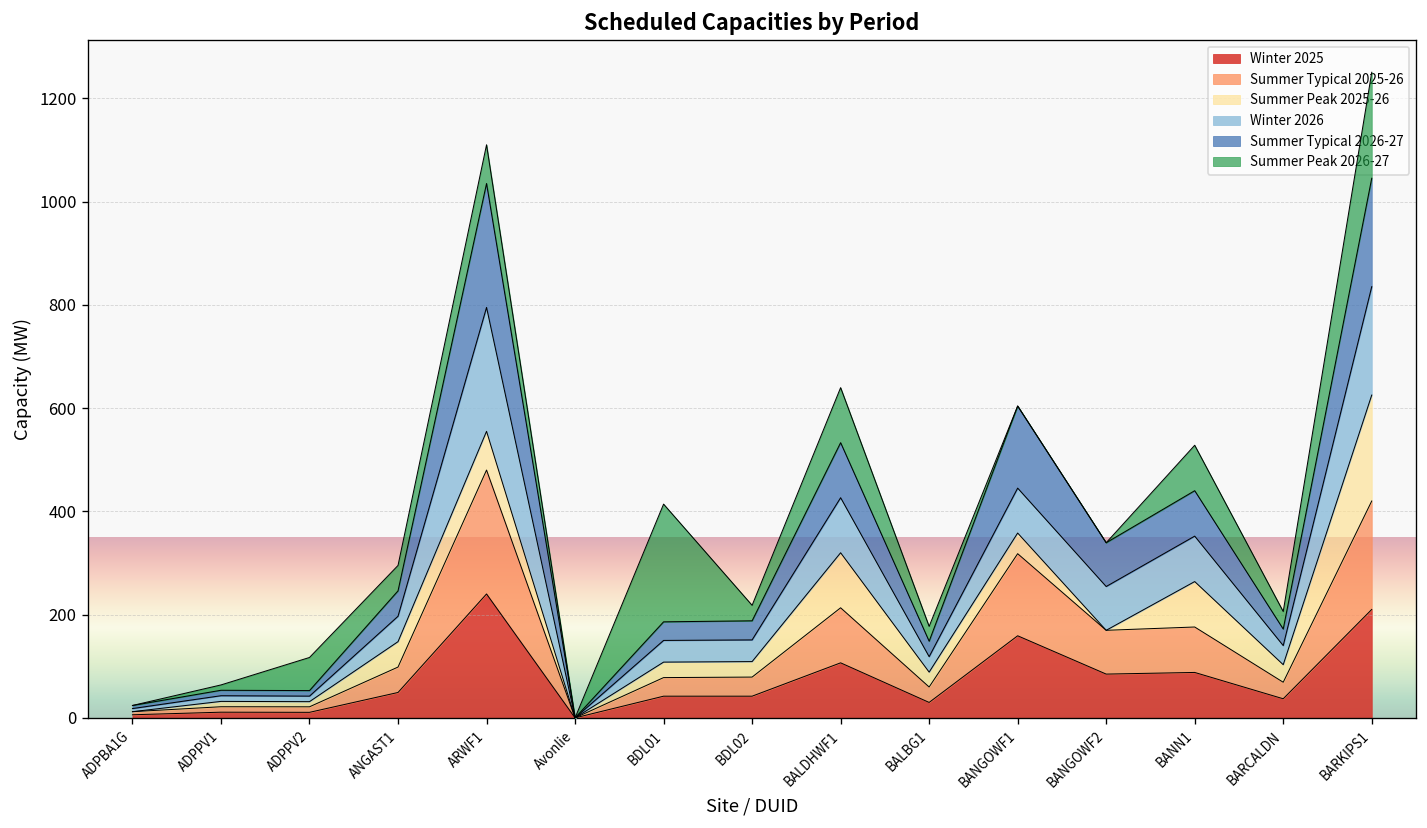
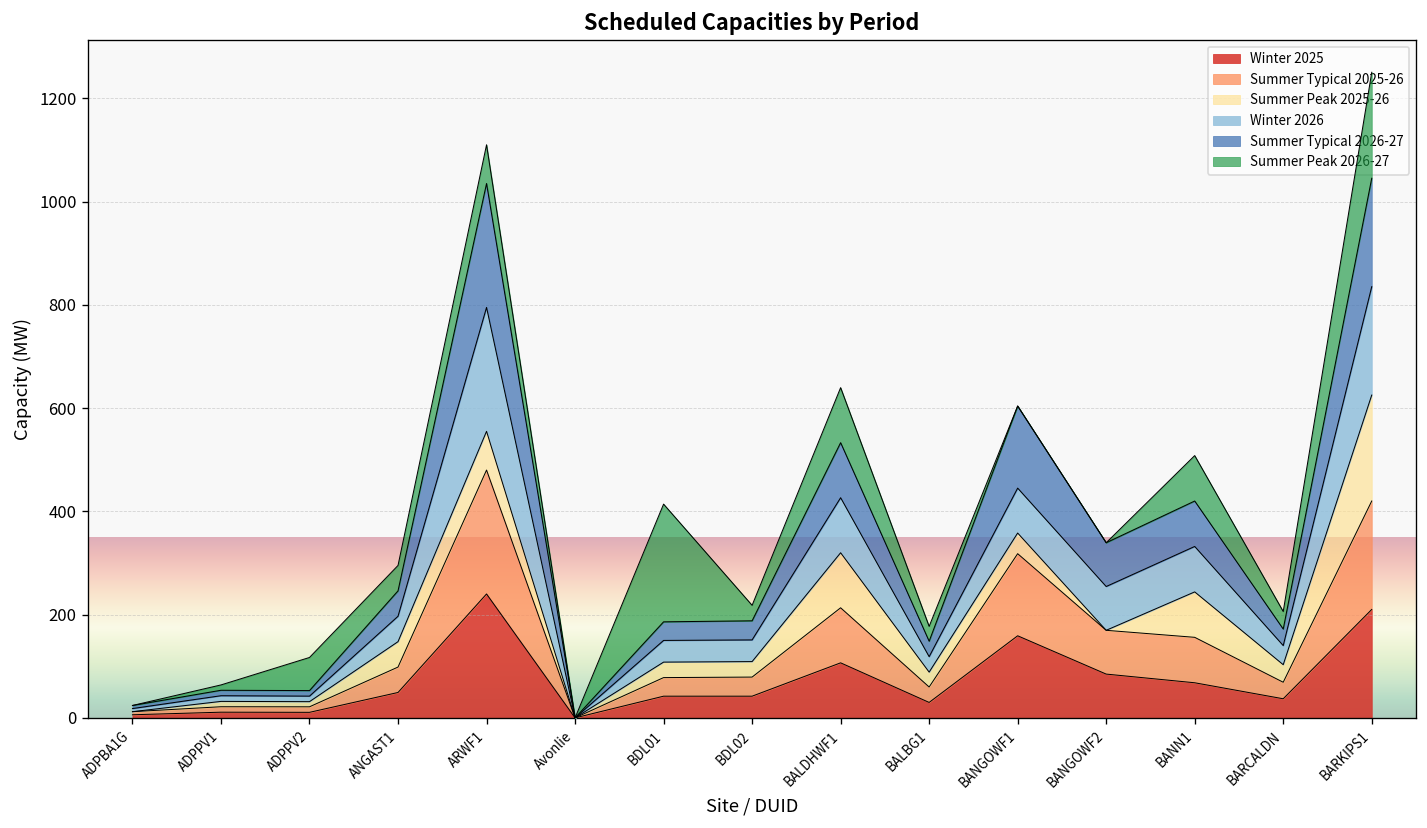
Winter 2025, BANN1: 90 -> 70
